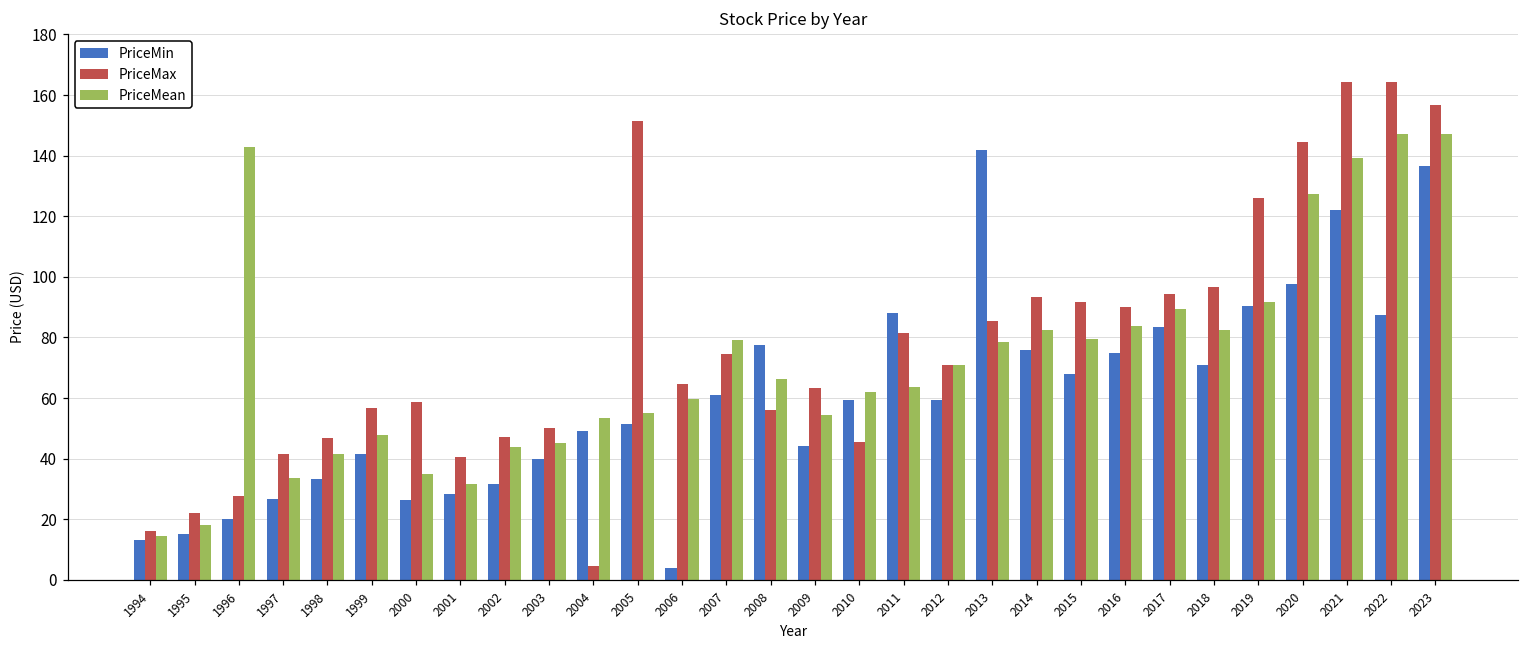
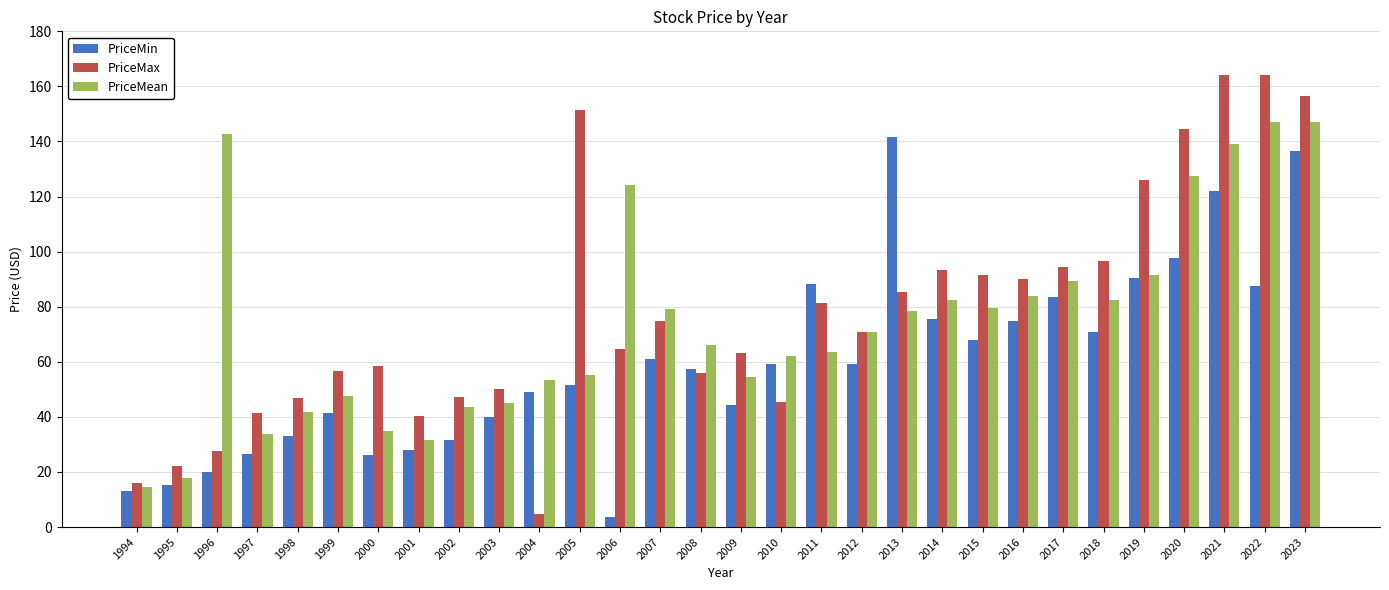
PriceMean, 2006: 60 -> 124
PriceMin, 2008: 78 -> 57
